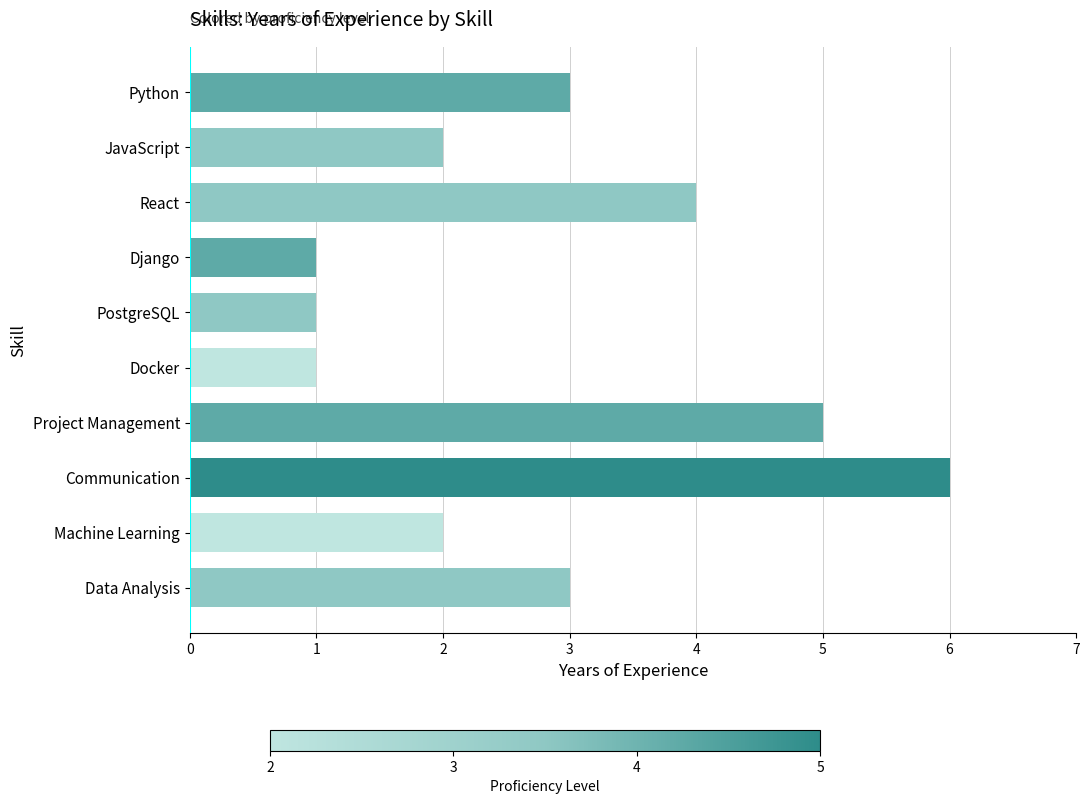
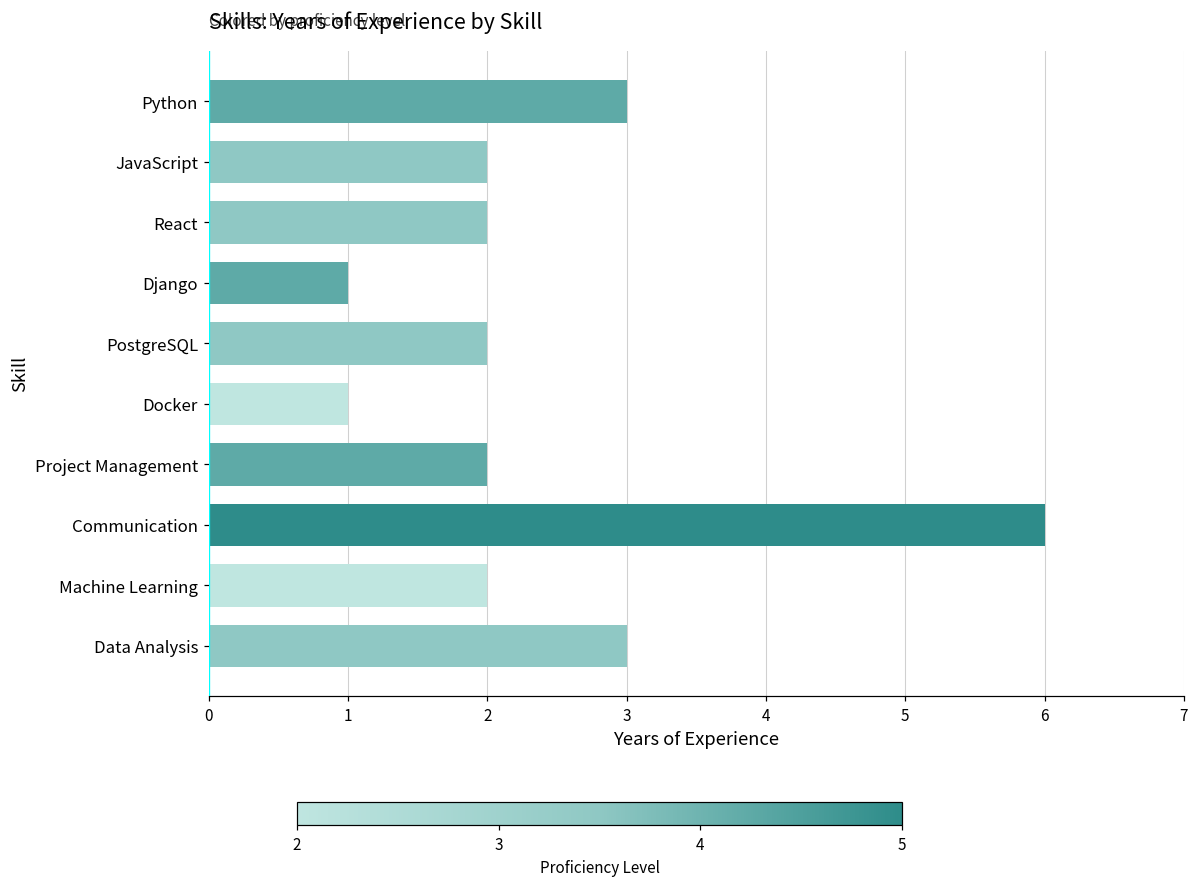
React: 4 -> 2
PostgreSQL: 1 -> 2
Project Management: 5 -> 2
